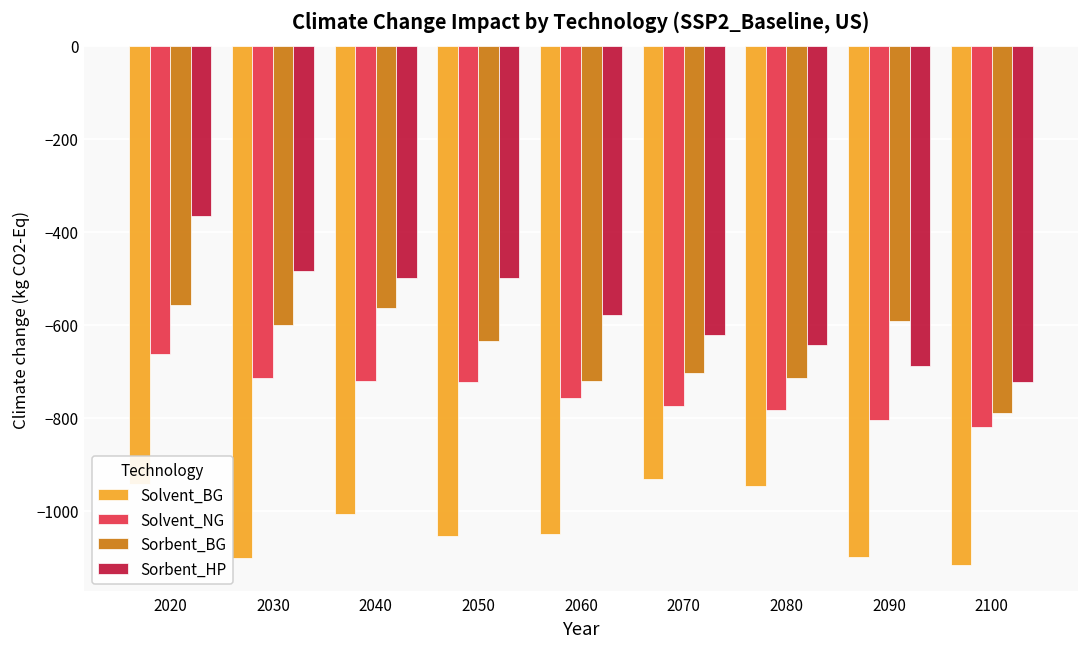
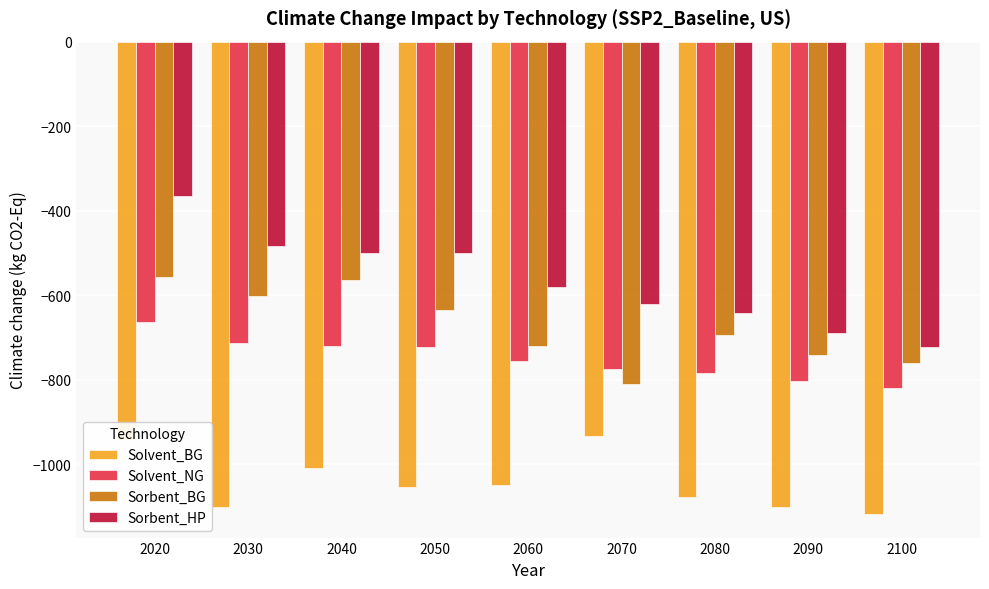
Sorbent_BG, 2070: -700 -> -810
Solvent_BG, 2080: -950 -> -1080
Sorbent_BG, 2080: -720 -> -690
Sorbent_BG, 2090: -590 -> -740
Sorbent_BG, 2100: -790 -> -760
